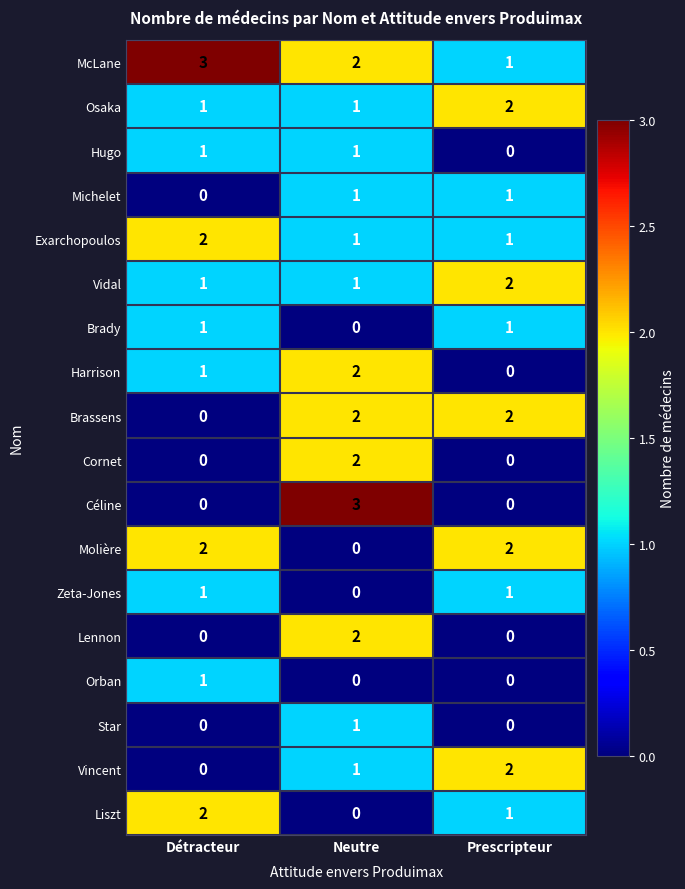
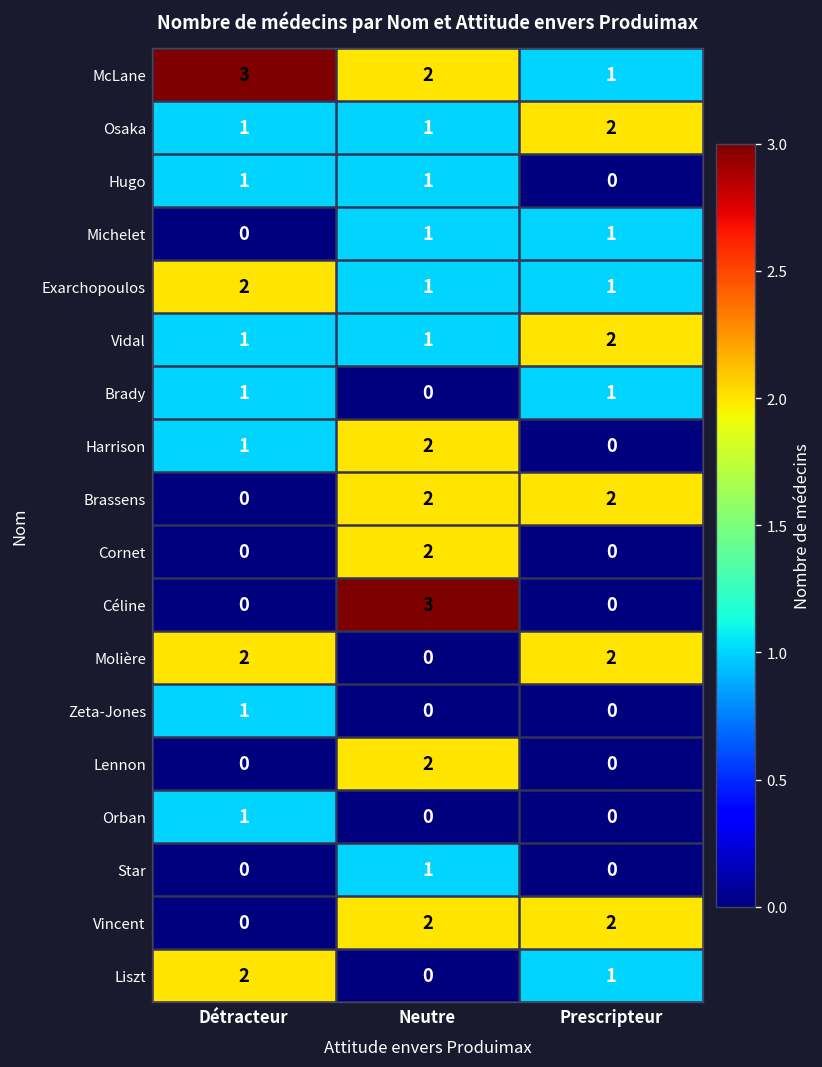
Zeta-Jones, Prescripteur: 1 -> 0
Vincent, Neutre: 1 -> 2
